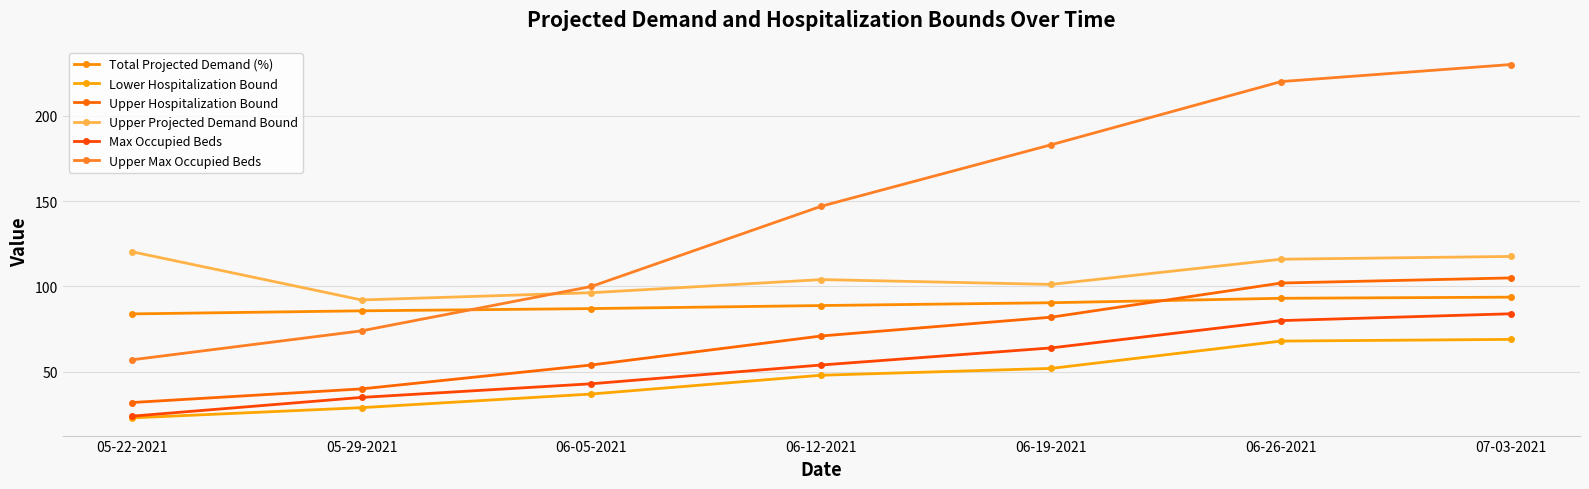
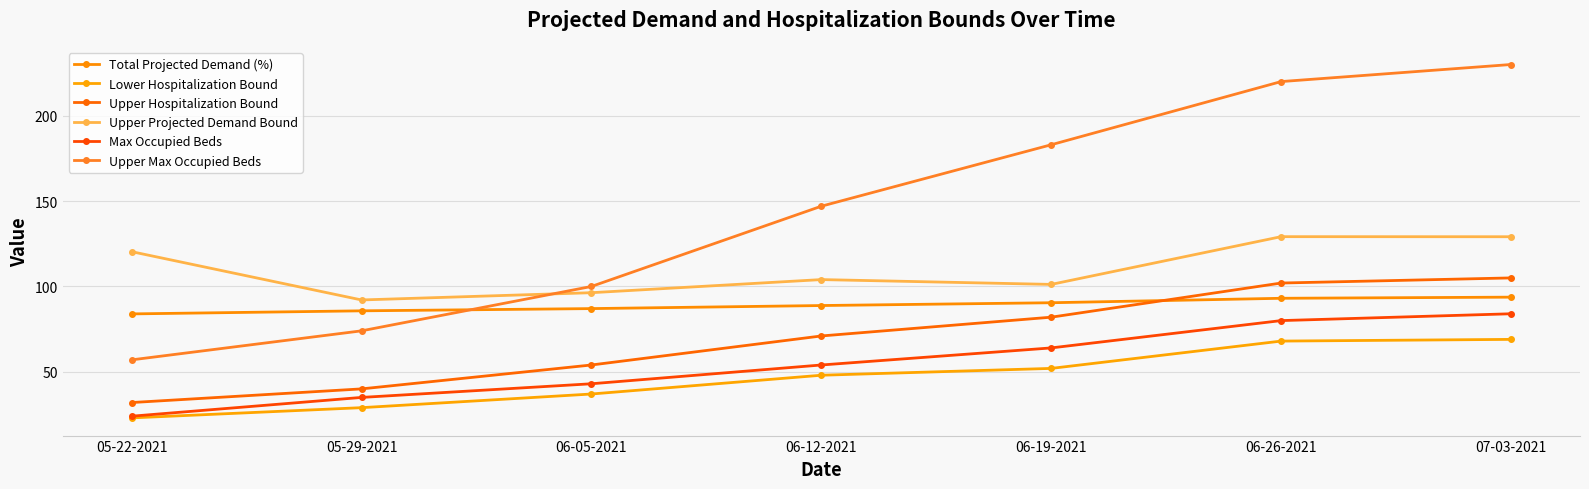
Upper Projected Demand Bound, 06-26-2021: 116 -> 129
Upper Projected Demand Bound, 07-03-2021: 118 -> 129
